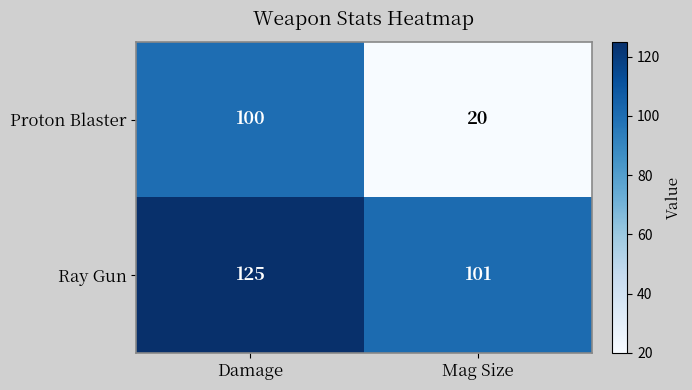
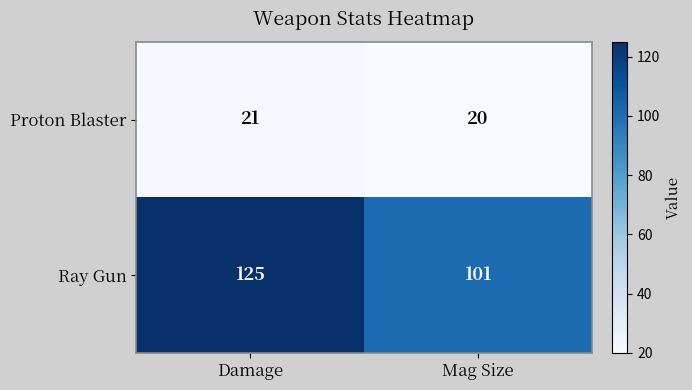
Proton Blaster, Damage: 100 -> 21
